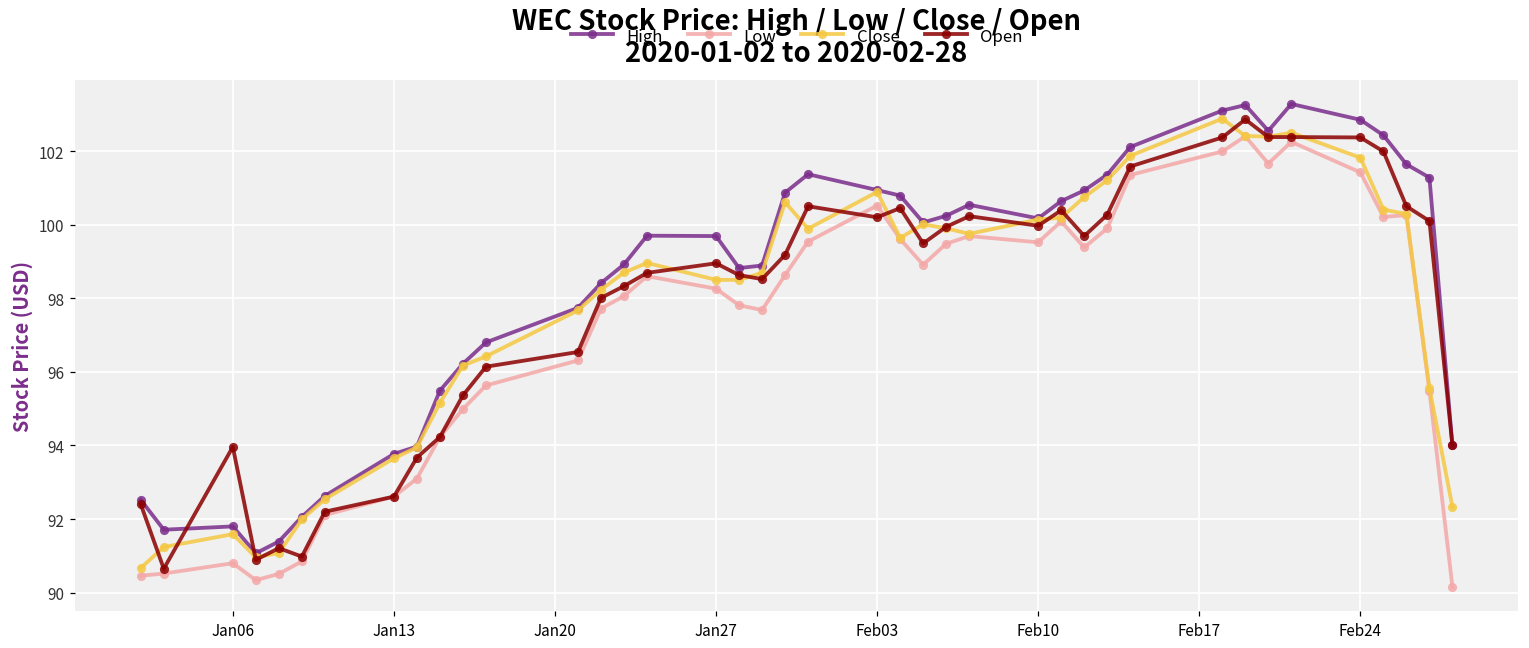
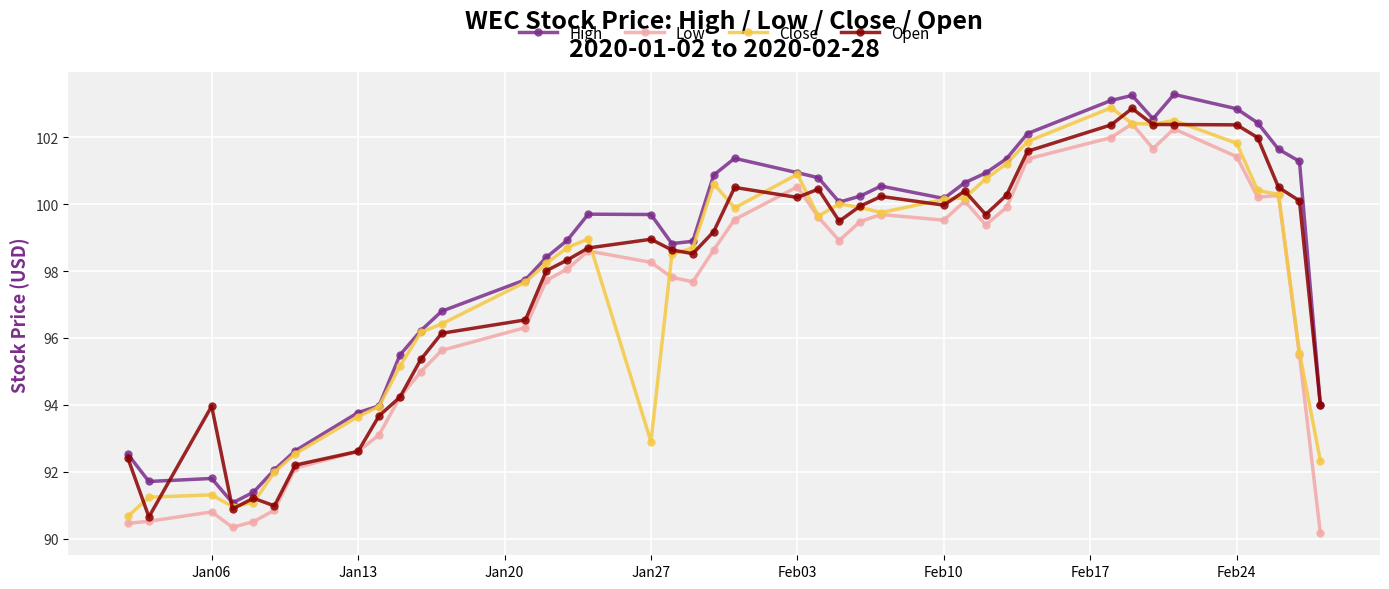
Close, Jan06: 91.6 -> 91.3
Close, Jan27: 98.5 -> 92.9
